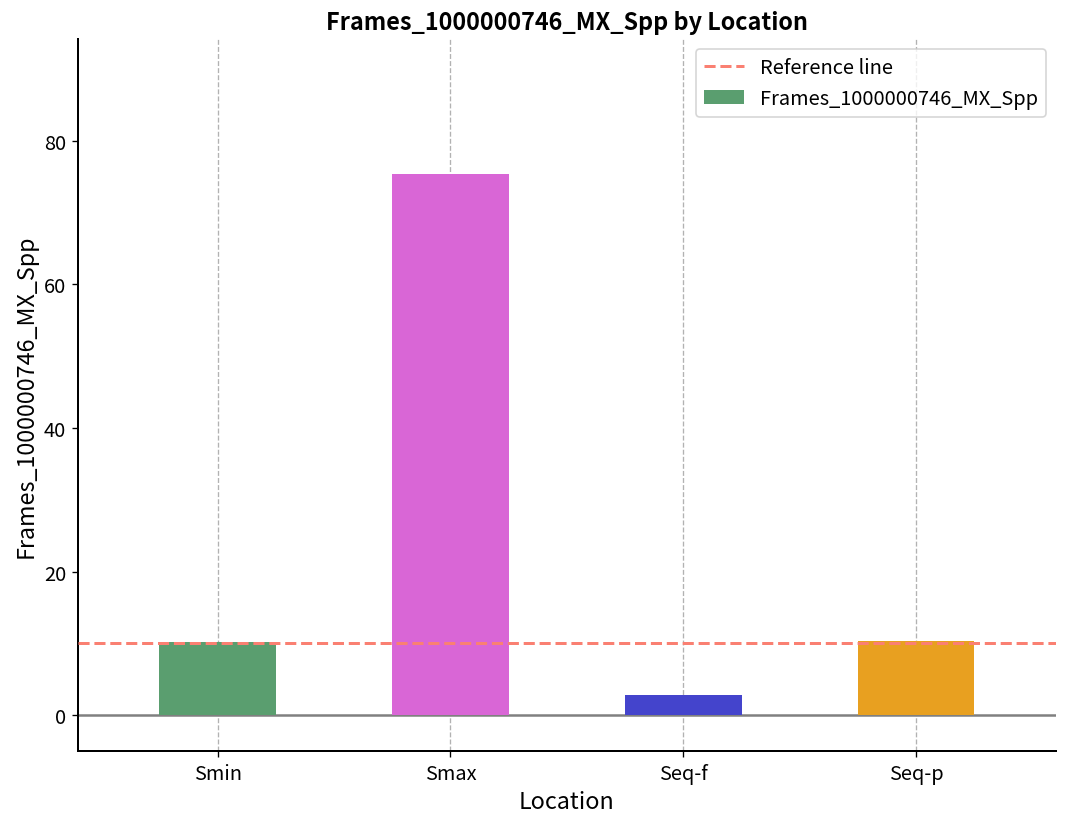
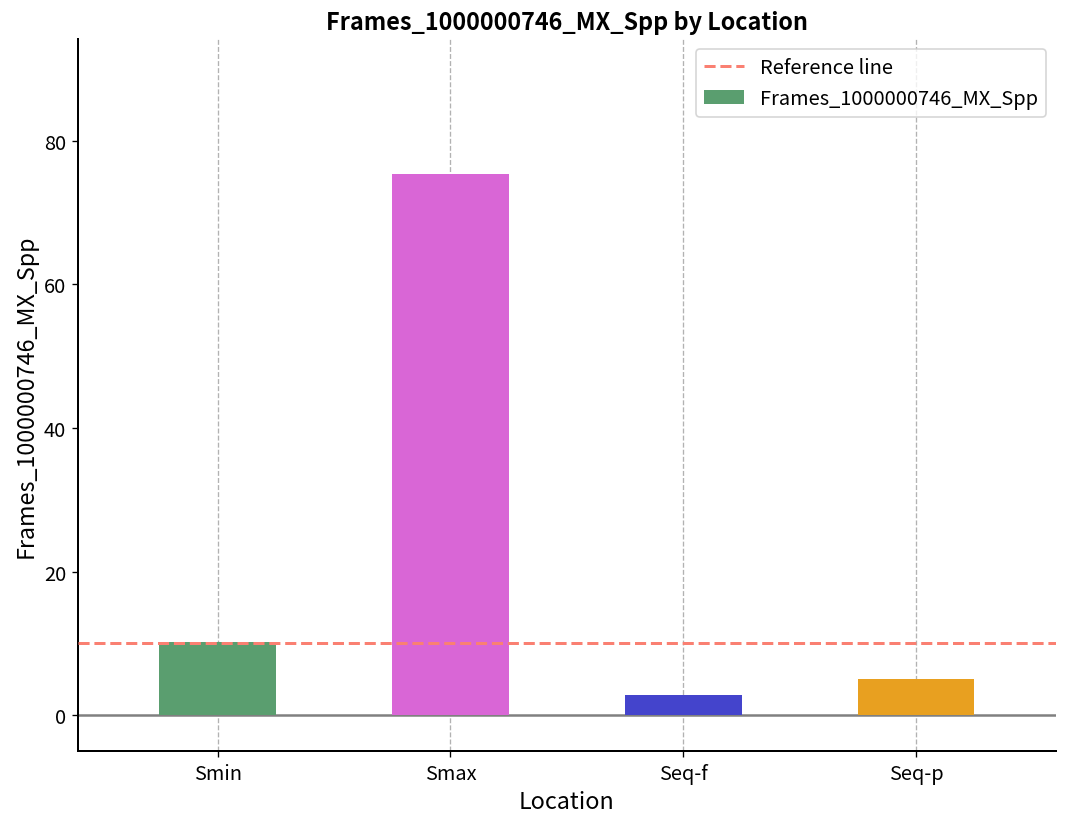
Seq-p: 10 -> 5
